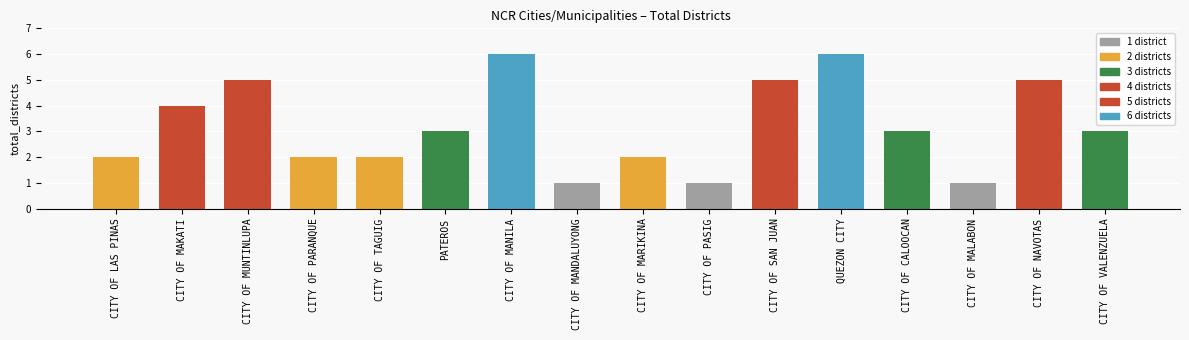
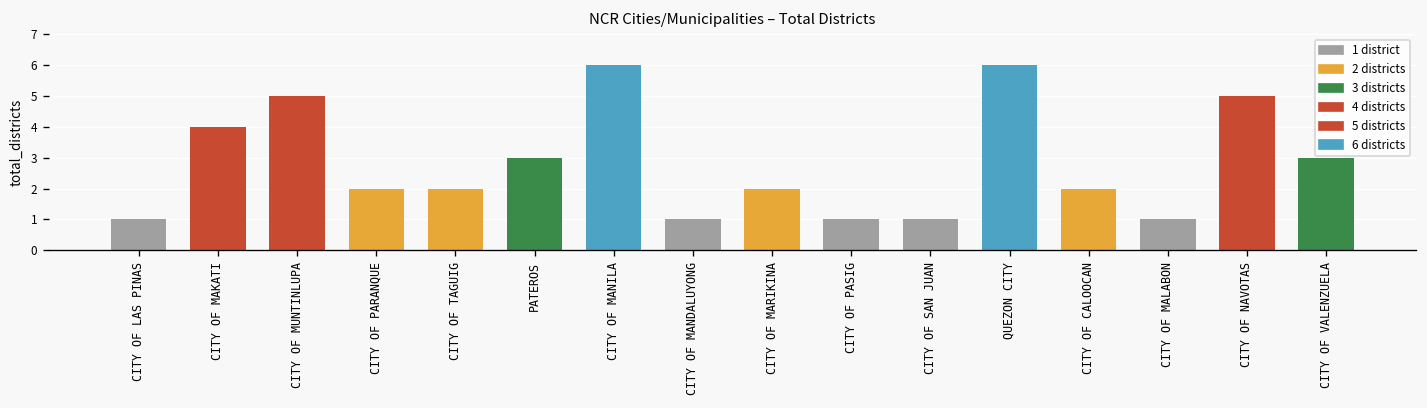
CITY OF LAS PINAS: 2 -> 1
CITY OF SAN JUAN: 5 -> 1
CITY OF CALOOCAN: 3 -> 2
